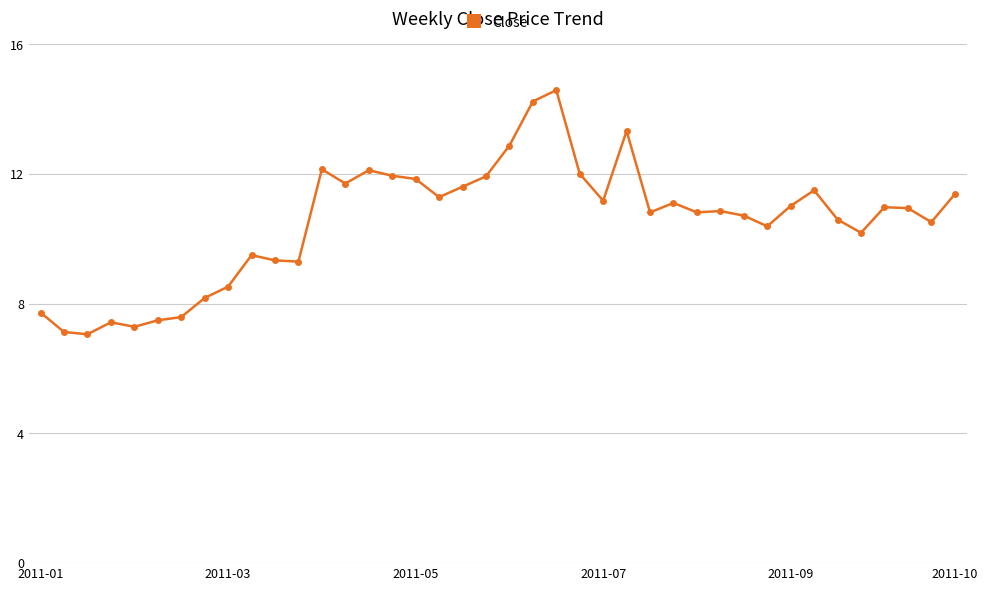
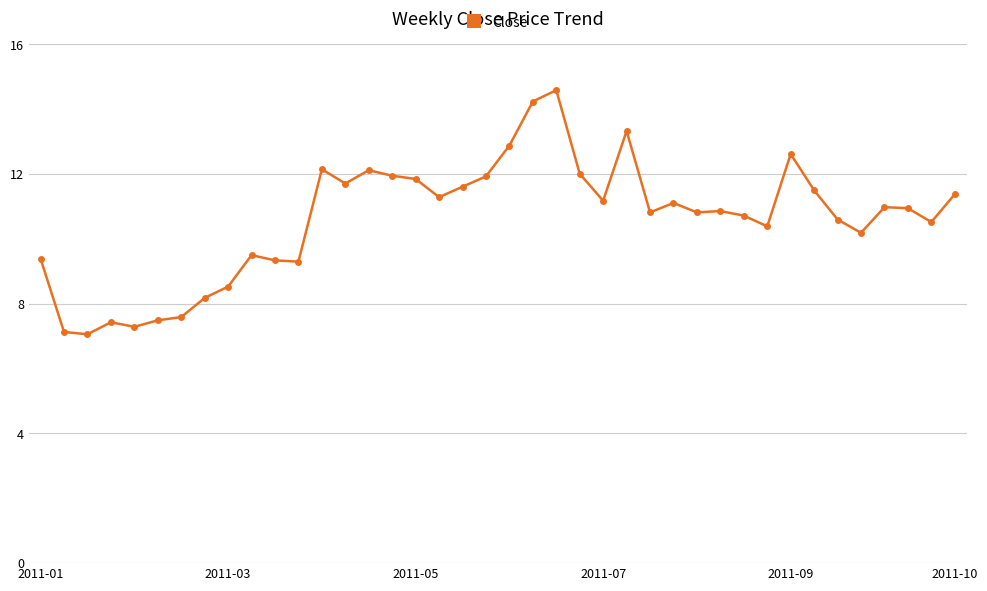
2011-01: 7.7 -> 9.4
2011-09: 11.0 -> 12.6
